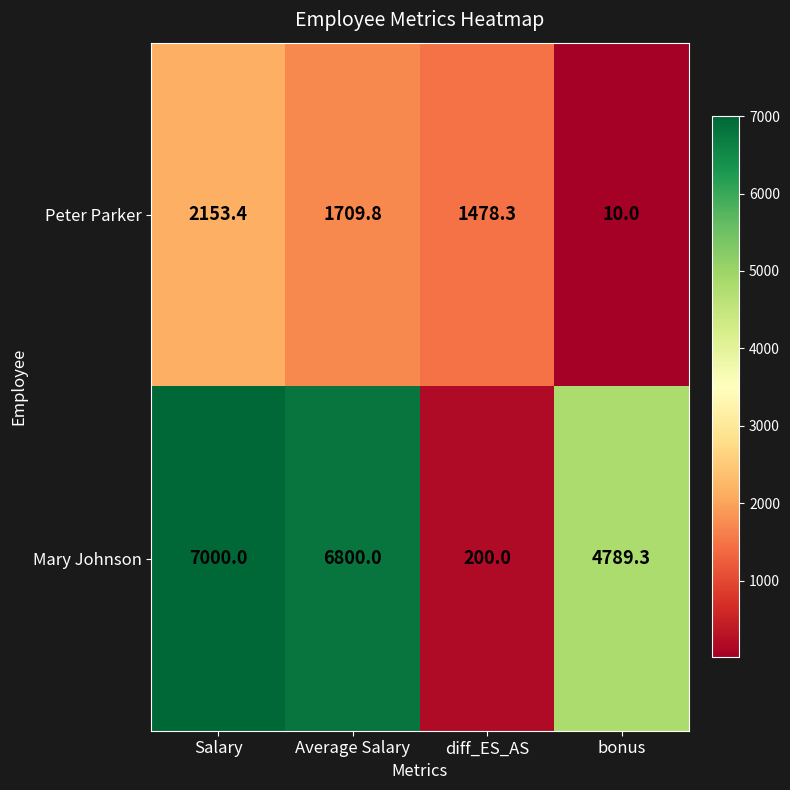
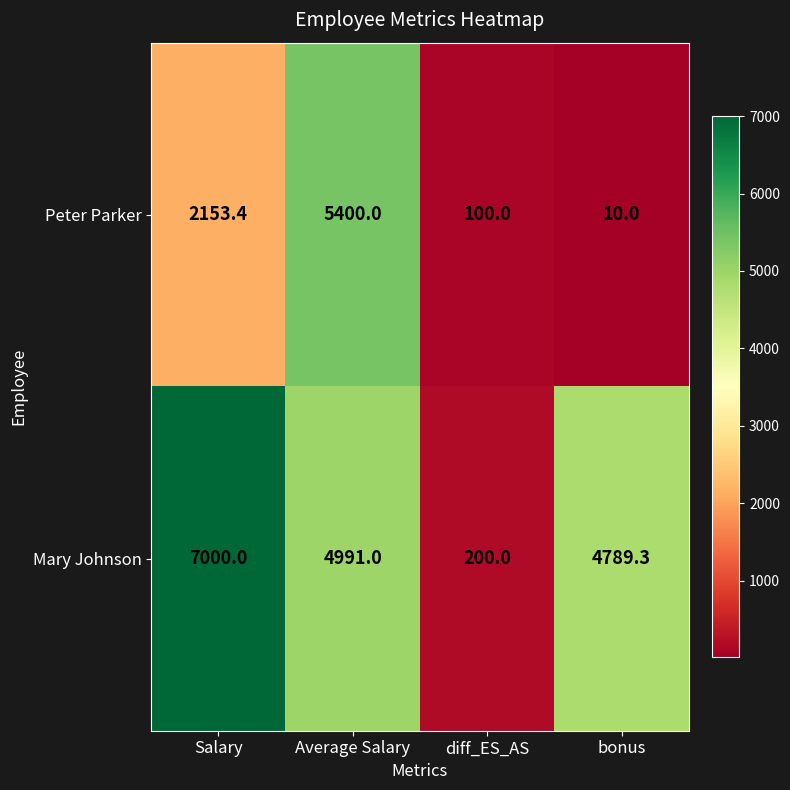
Peter Parker, Average Salary: 1709.8 -> 5400.0
Peter Parker, diff_ES_AS: 1478.3 -> 100.0
Mary Johnson, Average Salary: 6800.0 -> 4991.0
